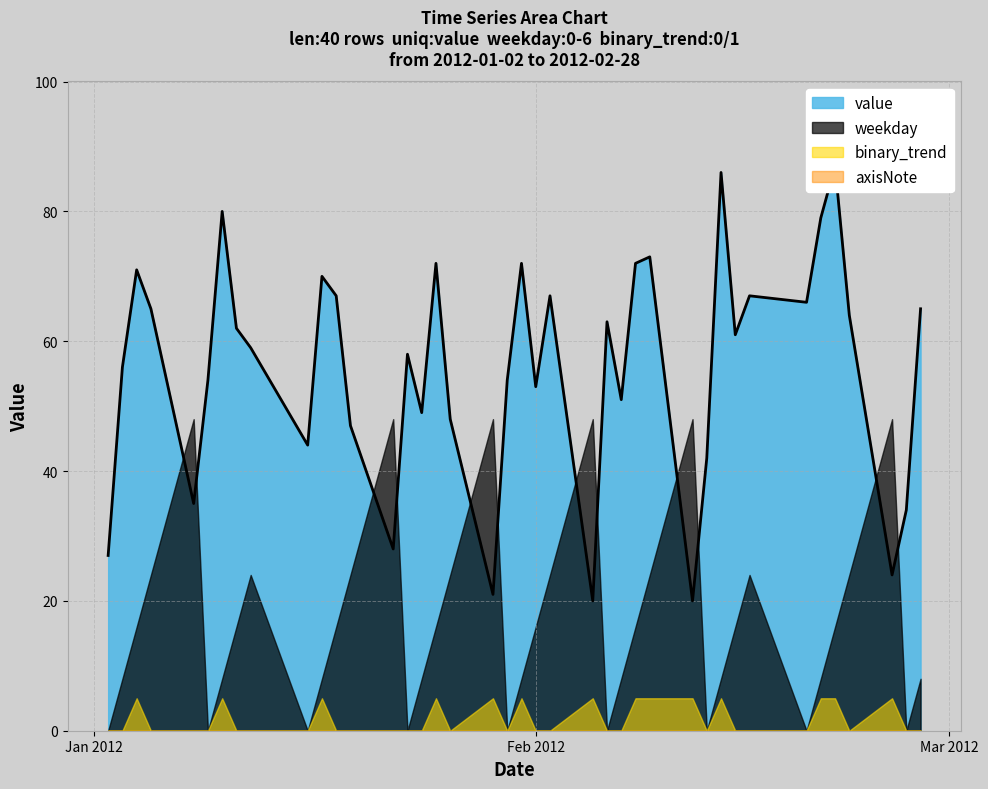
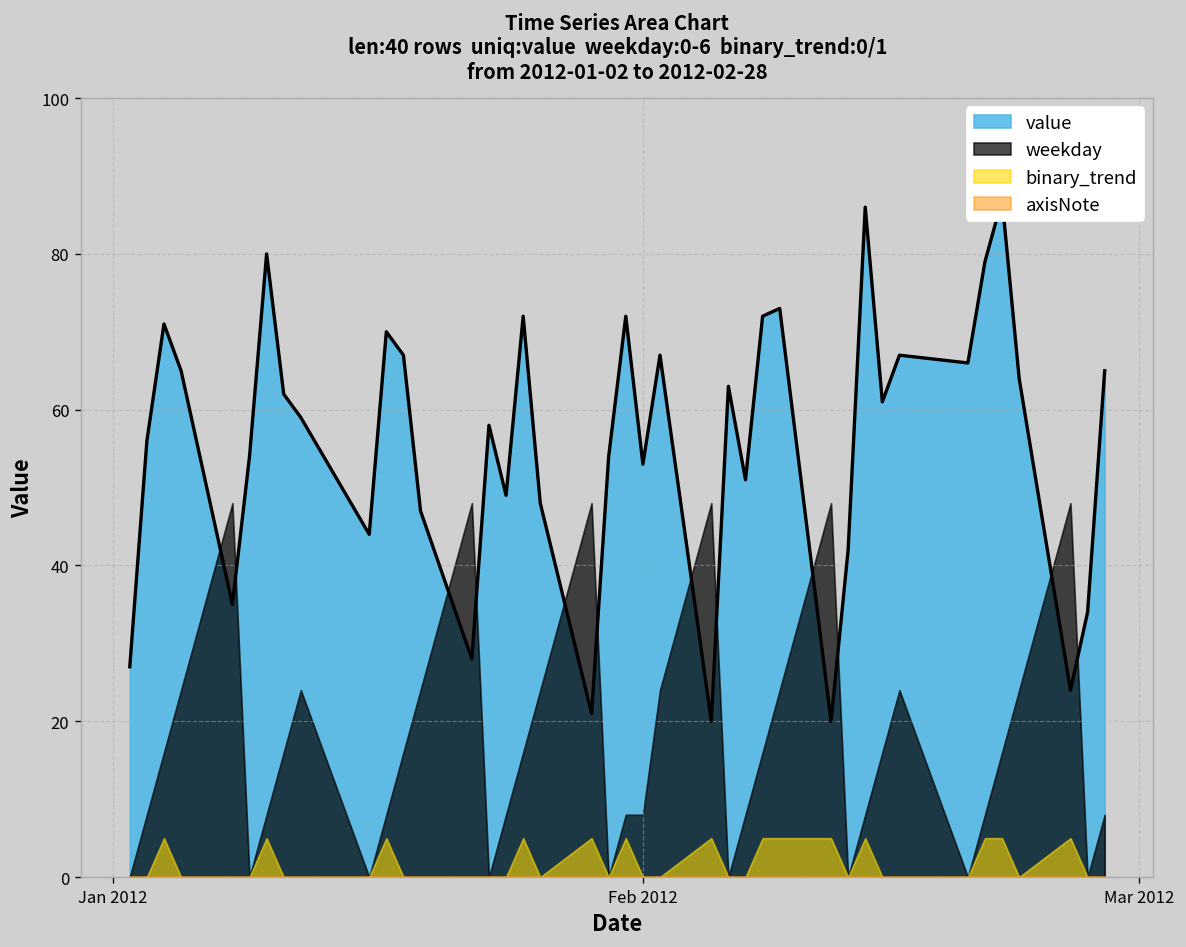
weekday, Feb 2012: 16 -> 8
